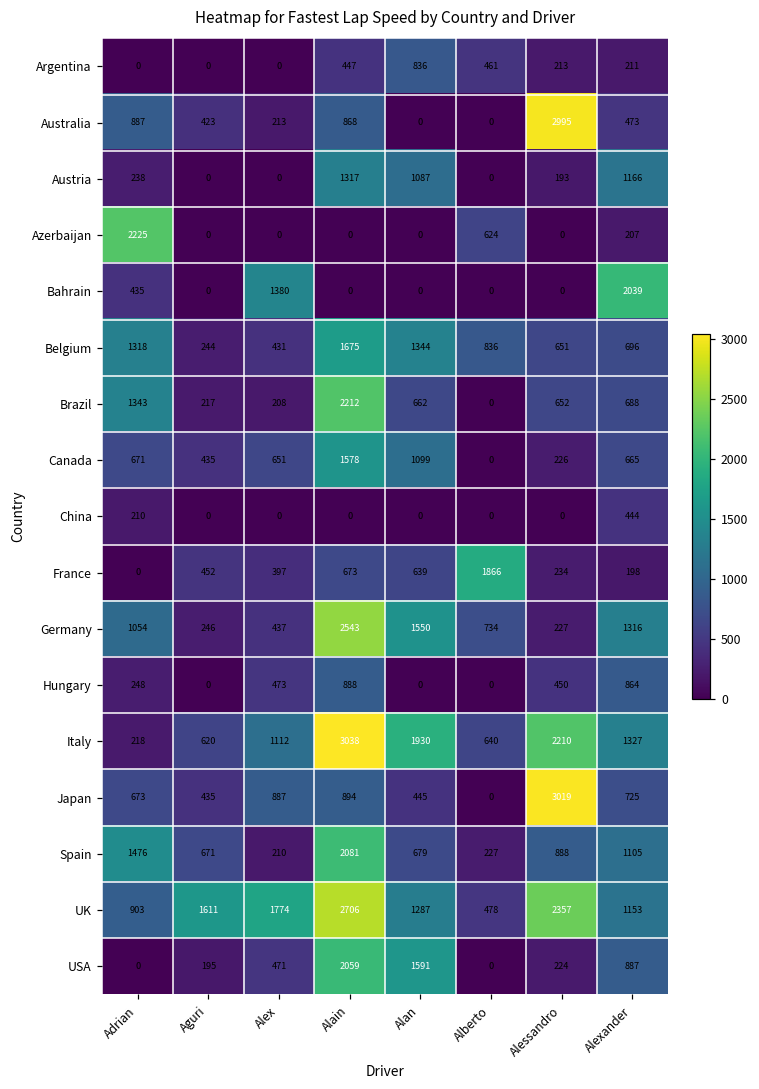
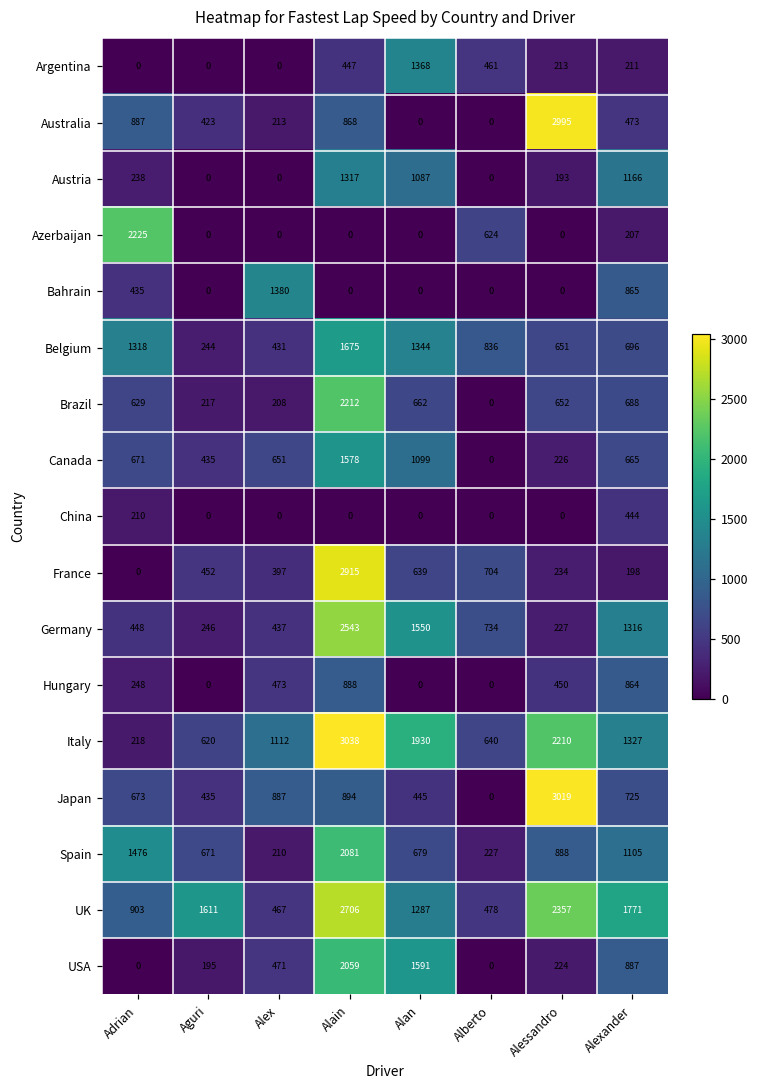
Argentina, Alan: 836 -> 1368
Bahrain, Alexander: 2039 -> 865
Brazil, Adrian: 1343 -> 629
France, Alain: 673 -> 2915
France, Alberto: 1866 -> 704
Germany, Adrian: 1054 -> 448
UK, Alex: 1774 -> 467
UK, Alexander: 1153 -> 1771
